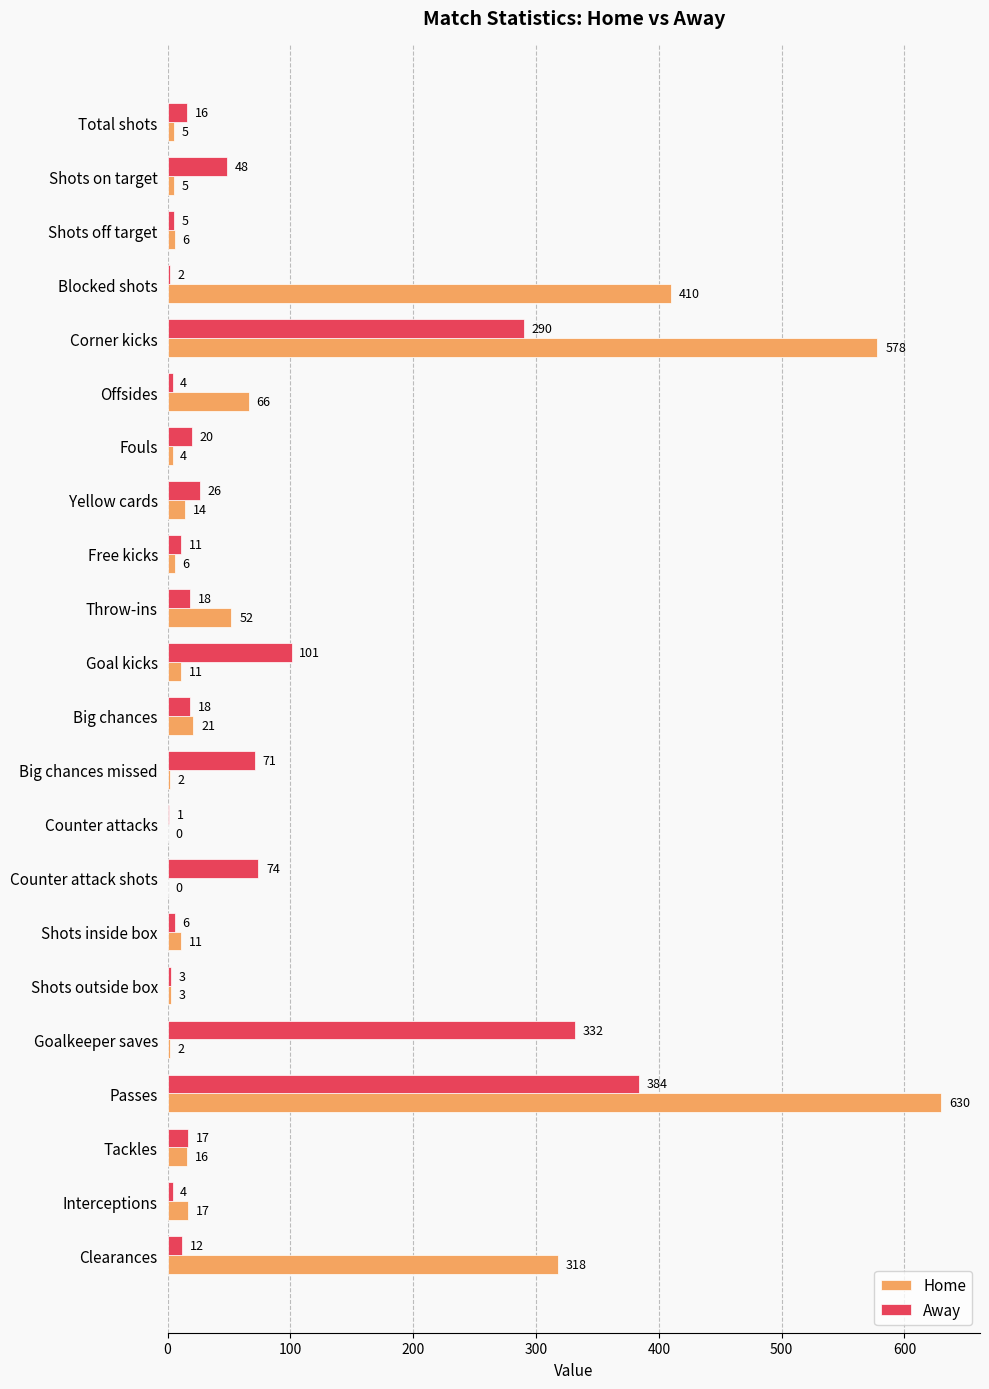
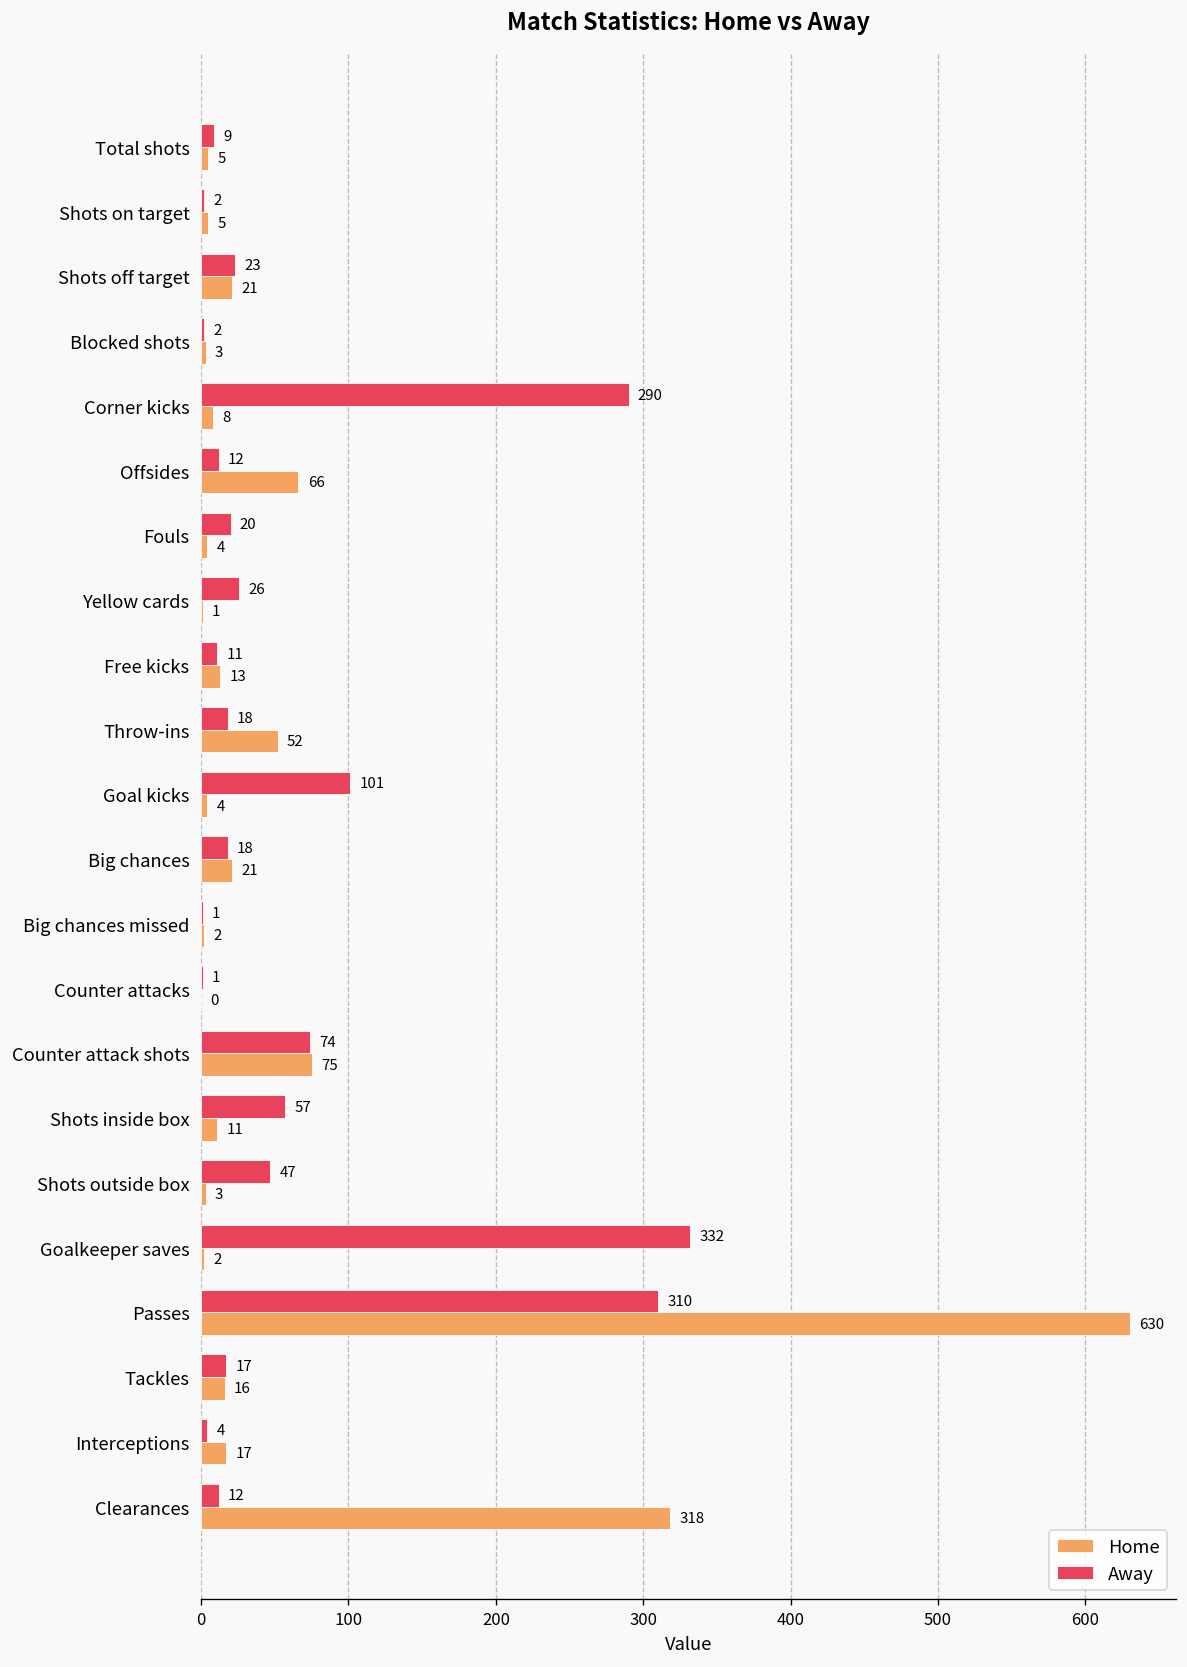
Away, Total shots: 16 -> 9
Away, Shots on target: 48 -> 2
Away, Shots off target: 5 -> 23
Home, Shots off target: 6 -> 21
Home, Blocked shots: 410 -> 3
Home, Corner kicks: 578 -> 8
Away, Offsides: 4 -> 12
Home, Yellow cards: 14 -> 1
Home, Free kicks: 6 -> 13
Home, Goal kicks: 11 -> 4
Away, Big chances missed: 71 -> 1
Home, Counter attack shots: 0 -> 75
Away, Shots inside box: 6 -> 57
Away, Shots outside box: 3 -> 47
Away, Passes: 384 -> 310
